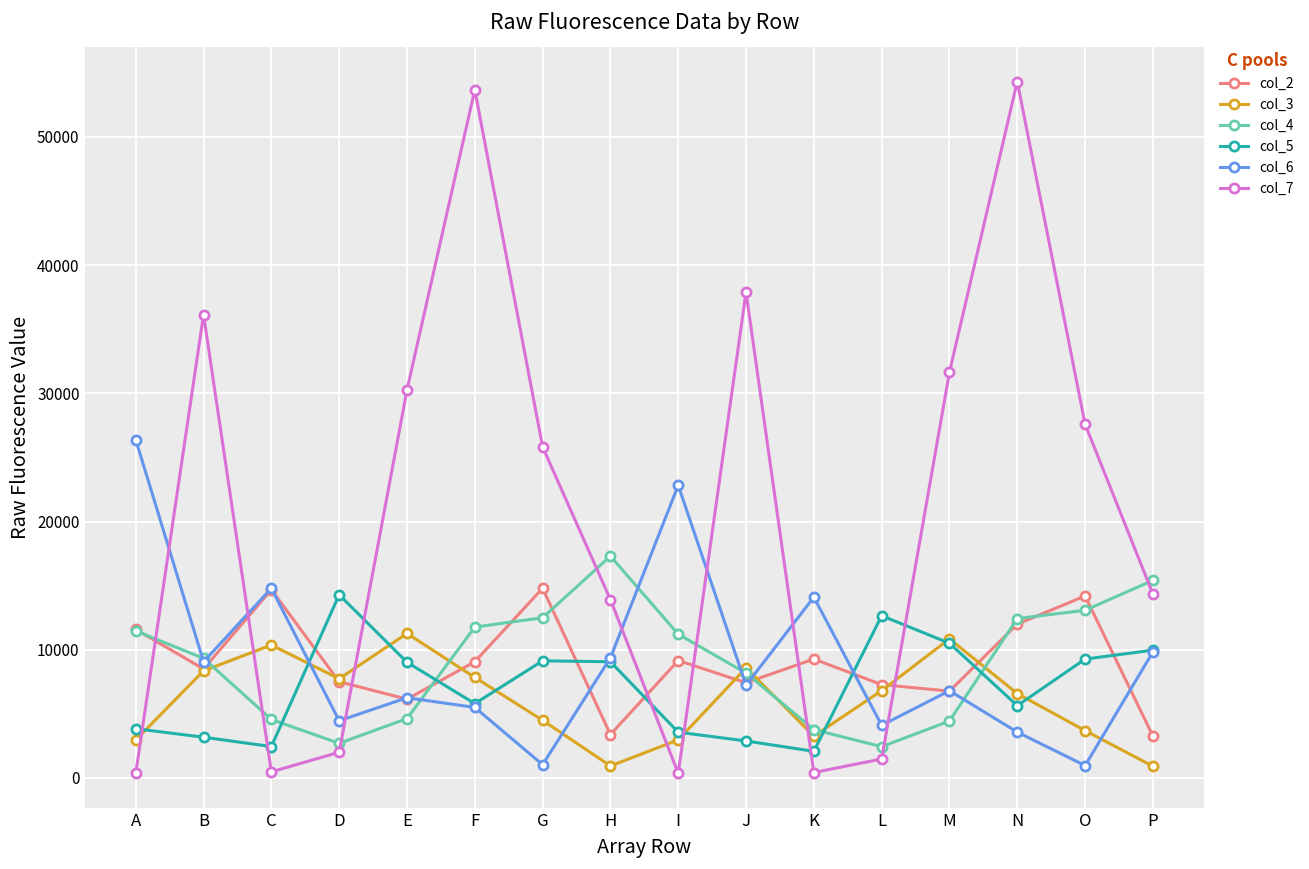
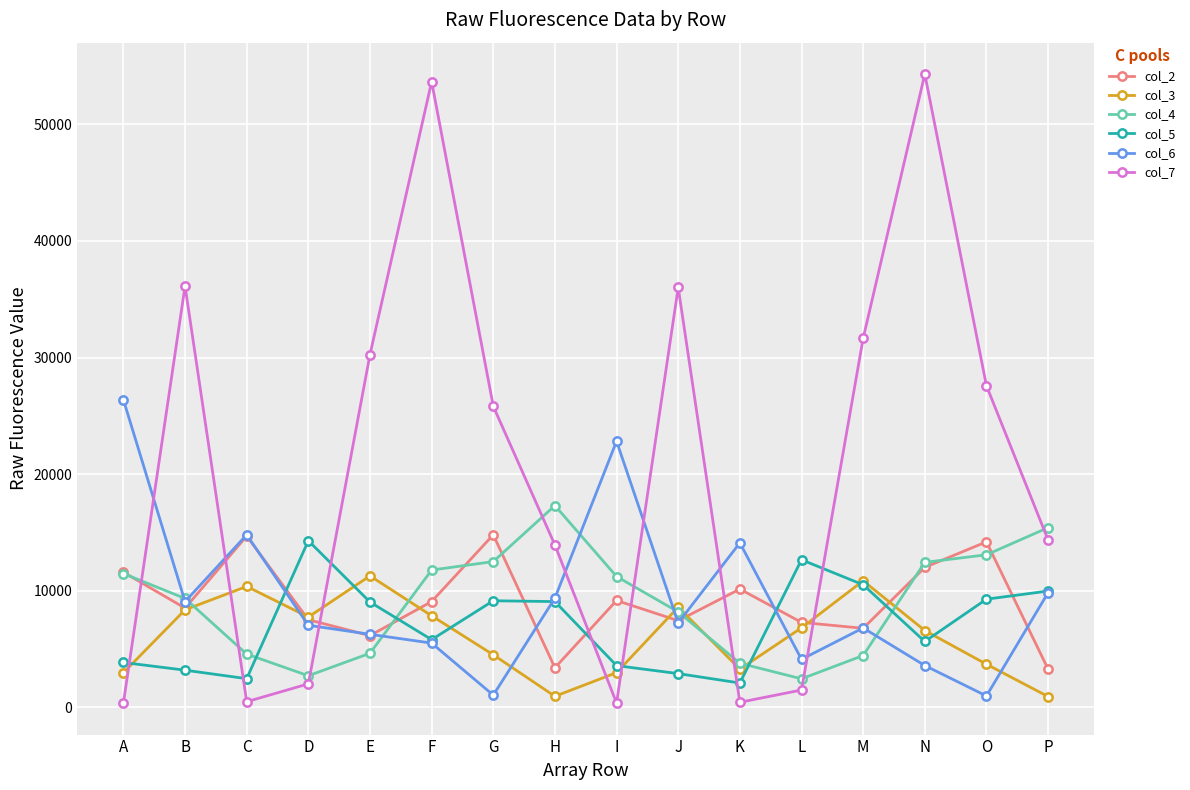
col_6, D: 4500 -> 7000
col_7, J: 37900 -> 36000
col_2, K: 9300 -> 10100
